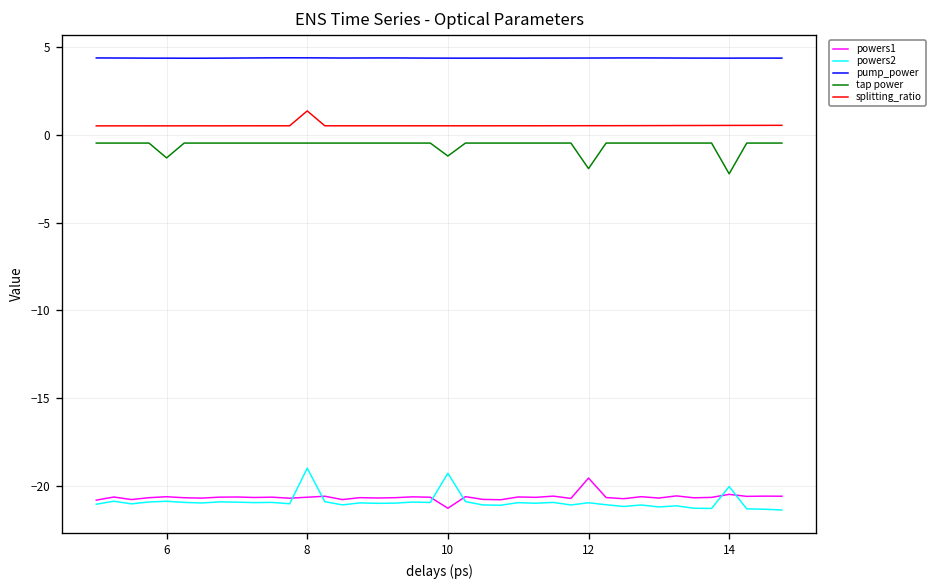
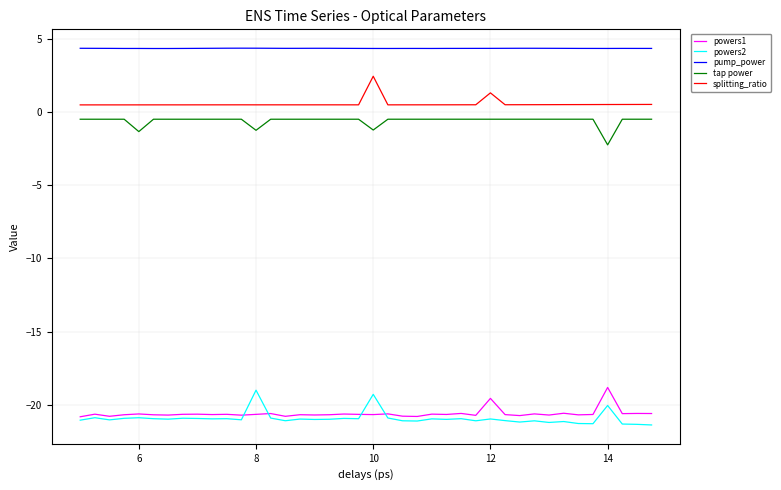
tap power, 8: -0.5 -> -1.2
splitting_ratio, 8: 1.4 -> 0.5
powers1, 10: -21.3 -> -20.7
splitting_ratio, 10: 0.5 -> 2.5
tap power, 12: -1.9 -> -0.5
splitting_ratio, 12: 0.5 -> 1.3
powers1, 14: -20.5 -> -18.8
